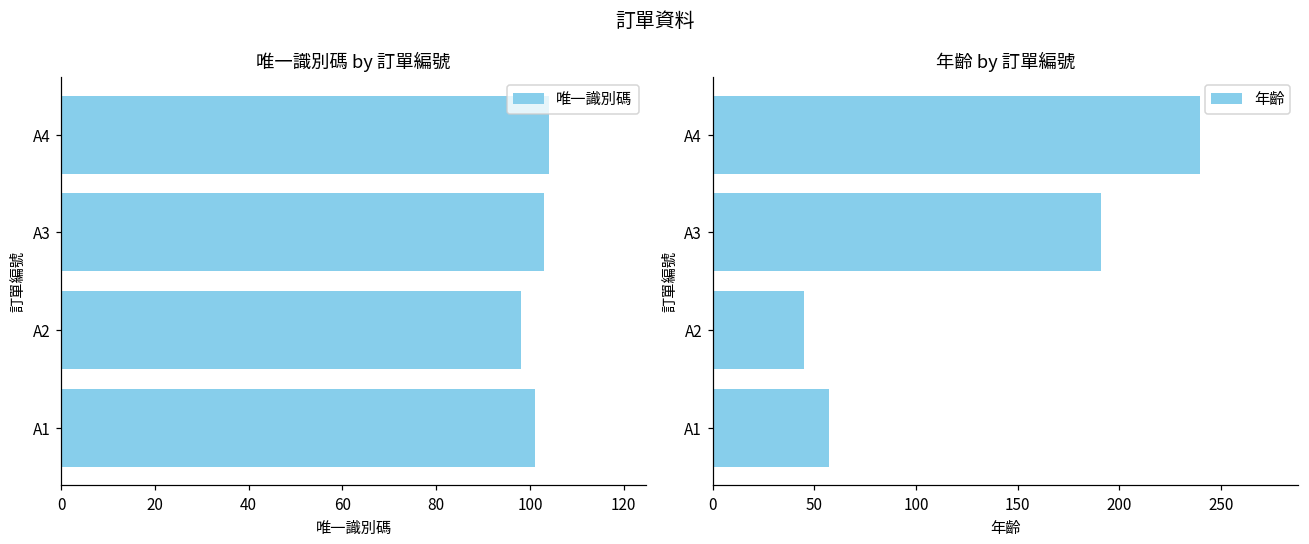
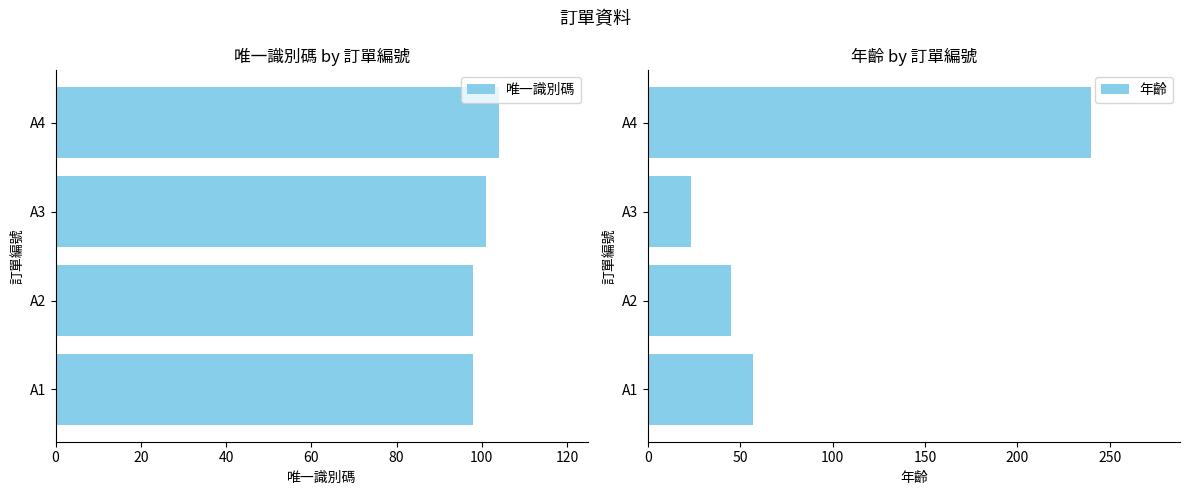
唯一識別碼 by 訂單編號, A3: 103 -> 101
唯一識別碼 by 訂單編號, A1: 101 -> 98
年齡 by 訂單編號, A3: 191 -> 23
